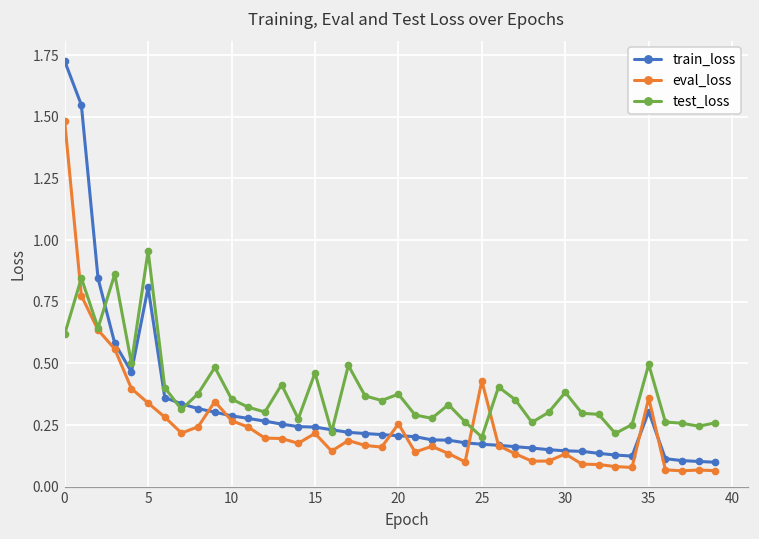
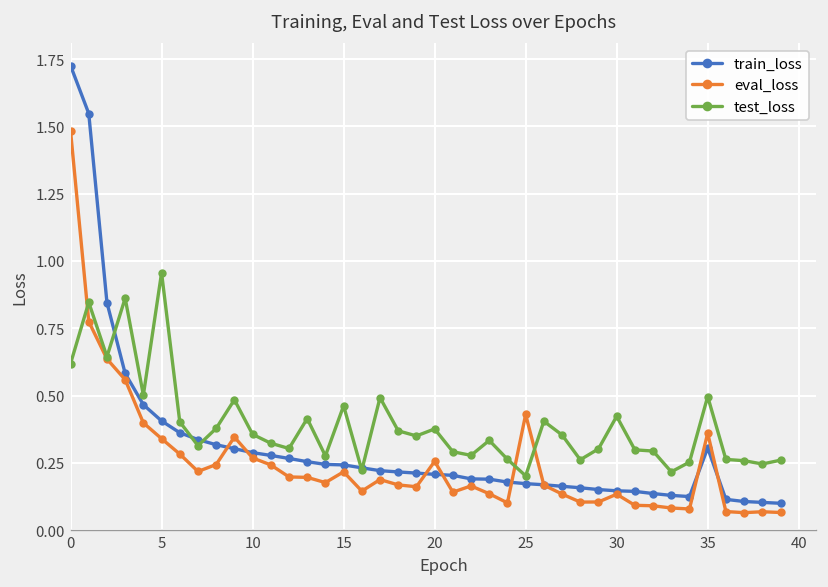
train_loss, 5: 0.81 -> 0.41
test_loss, 30: 0.38 -> 0.42
